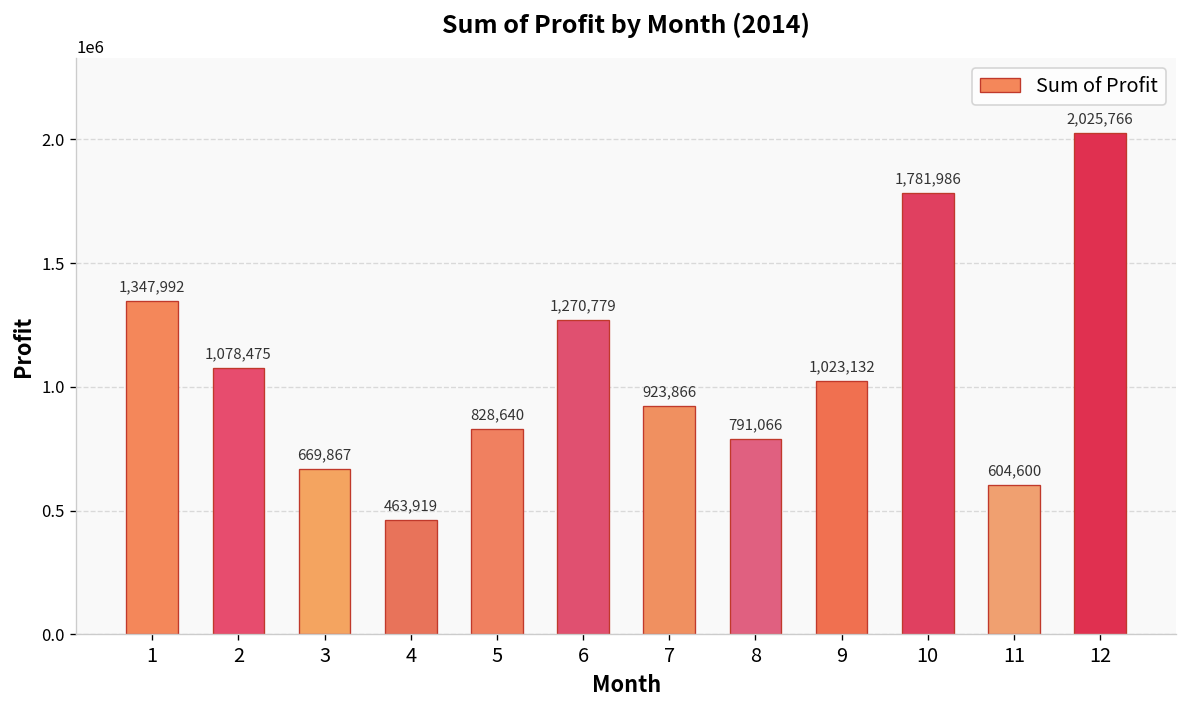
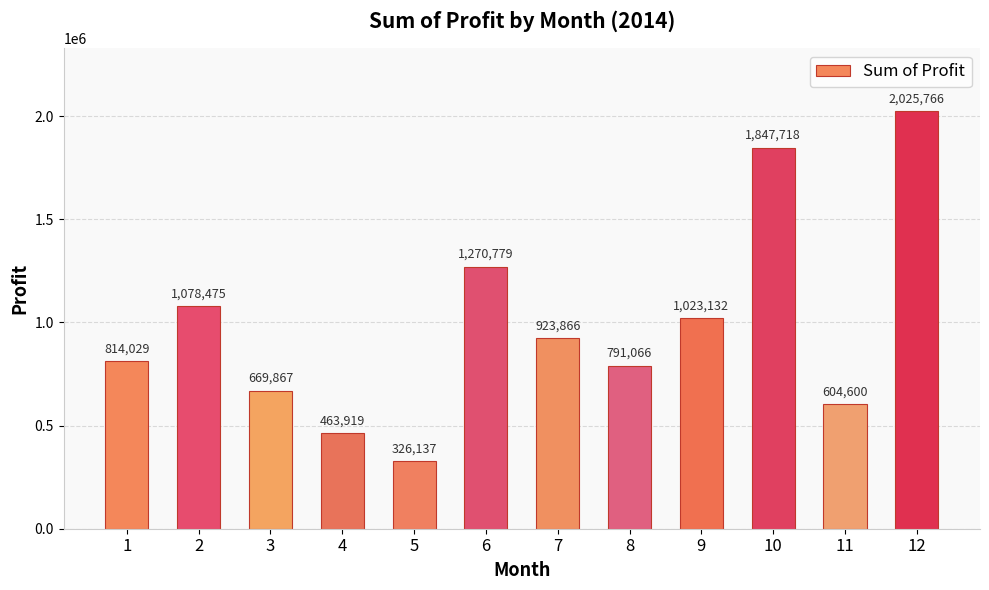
1: 1,347,992 -> 814,029
5: 828,640 -> 326,137
10: 1,781,986 -> 1,847,718
